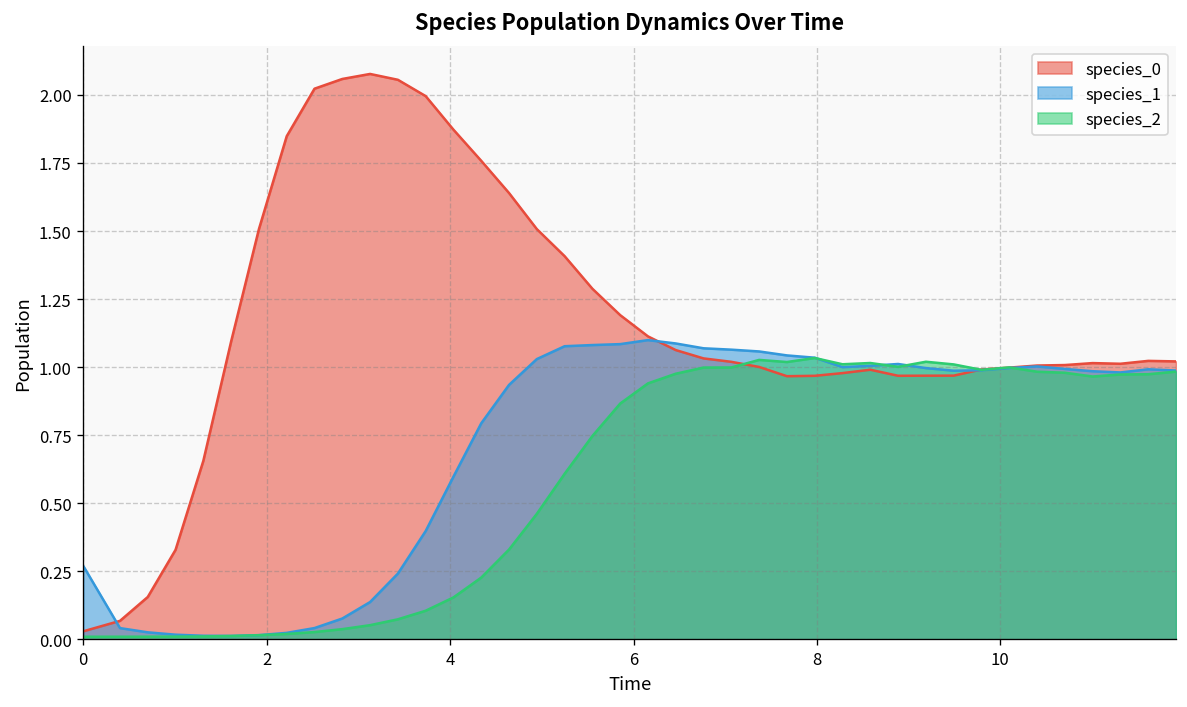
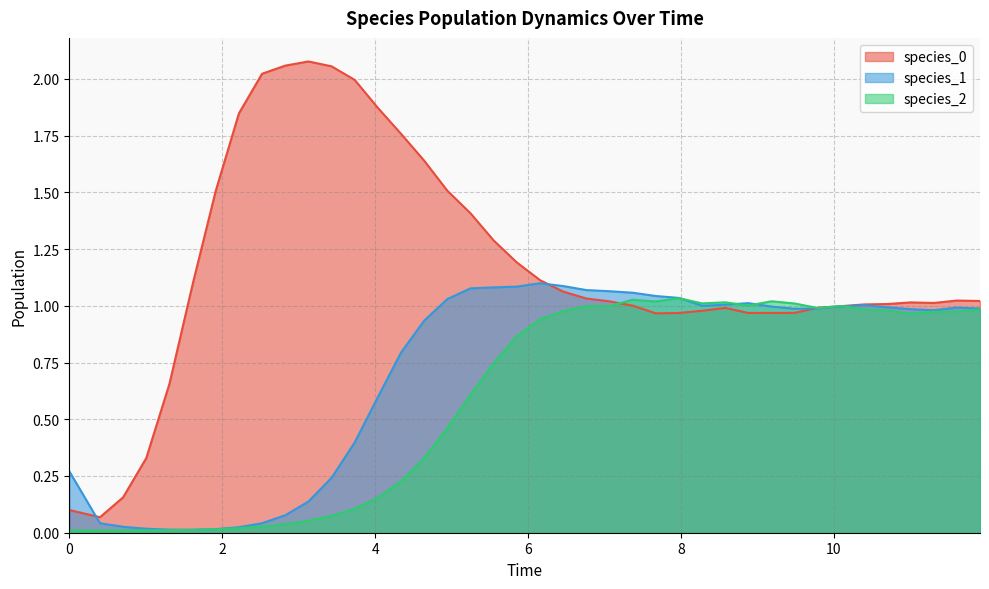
species_0, 0: 0.03 -> 0.10
